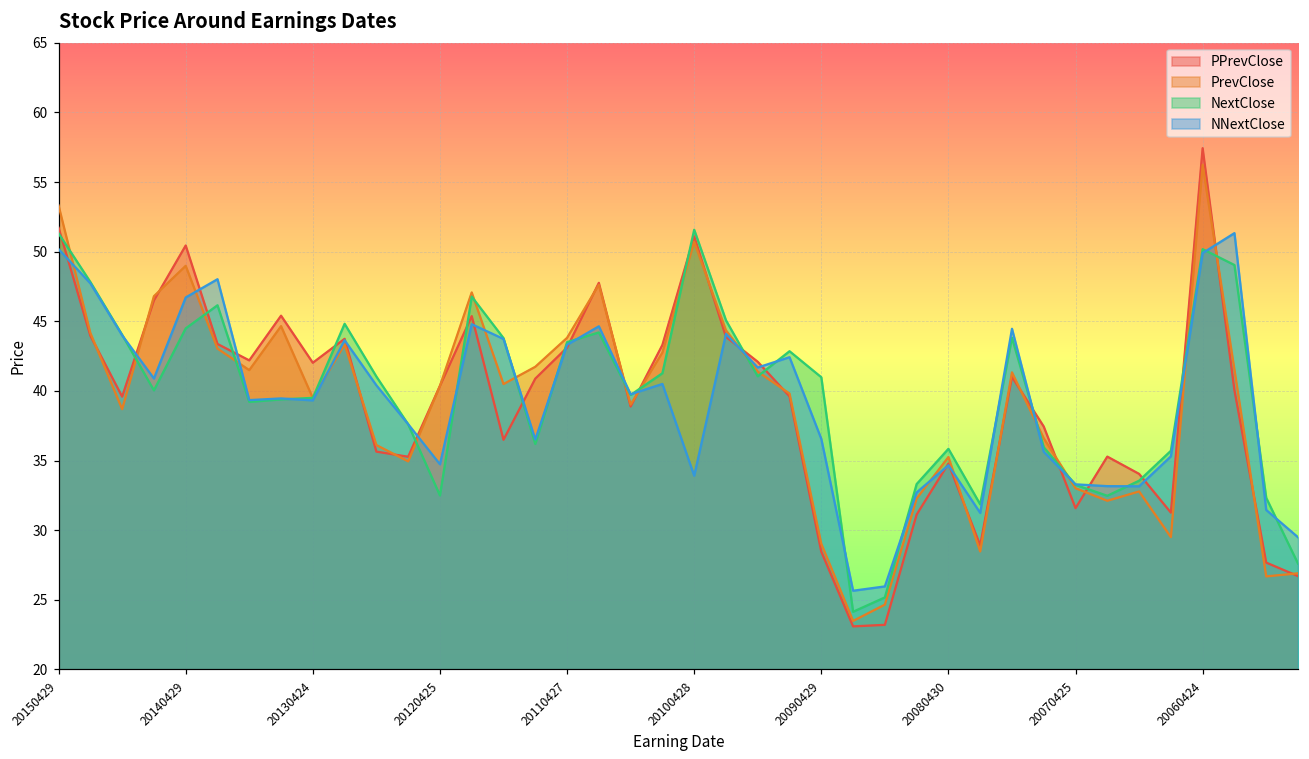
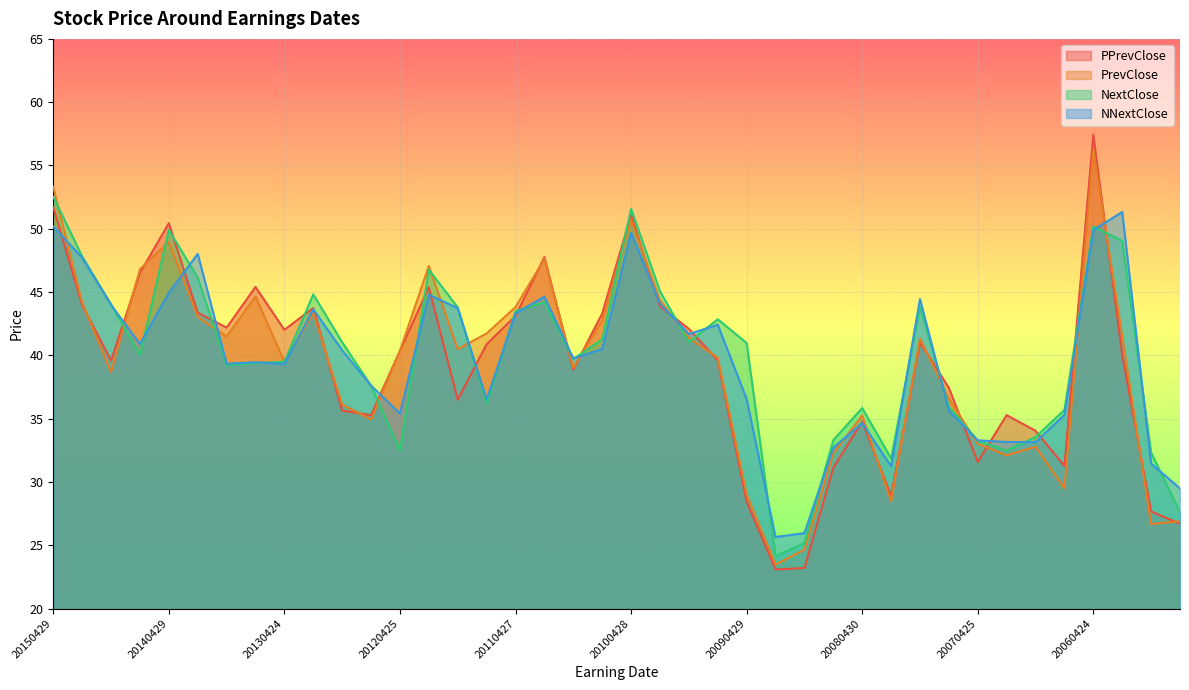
NextClose, 20150429: 51.3 -> 52.5
NextClose, 20140429: 44.5 -> 49.9
NNextClose, 20140429: 46.7 -> 45.0
NNextClose, 20120425: 34.7 -> 35.4
NNextClose, 20100428: 33.9 -> 49.7
